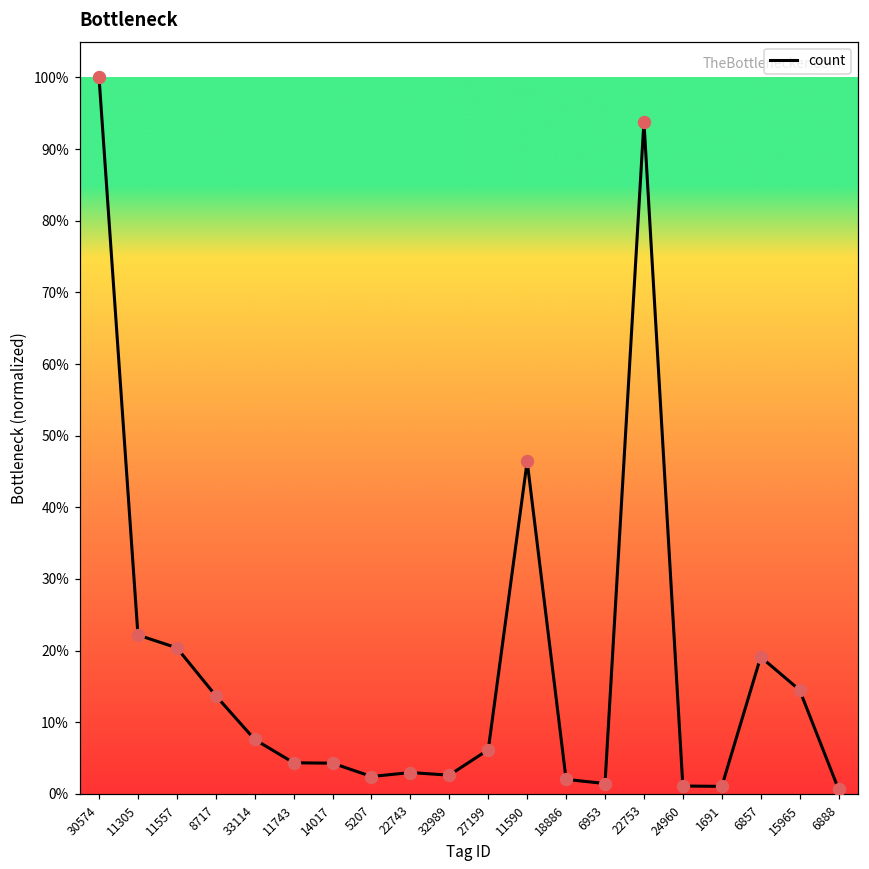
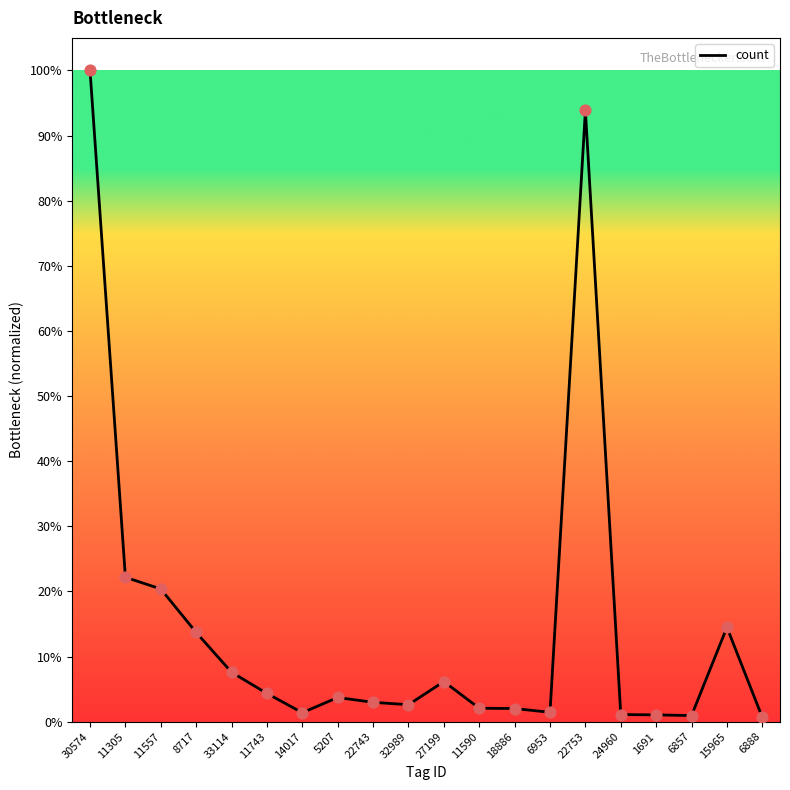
14017: 4% -> 1%
5207: 2% -> 4%
11590: 46% -> 2%
6857: 19% -> 1%
